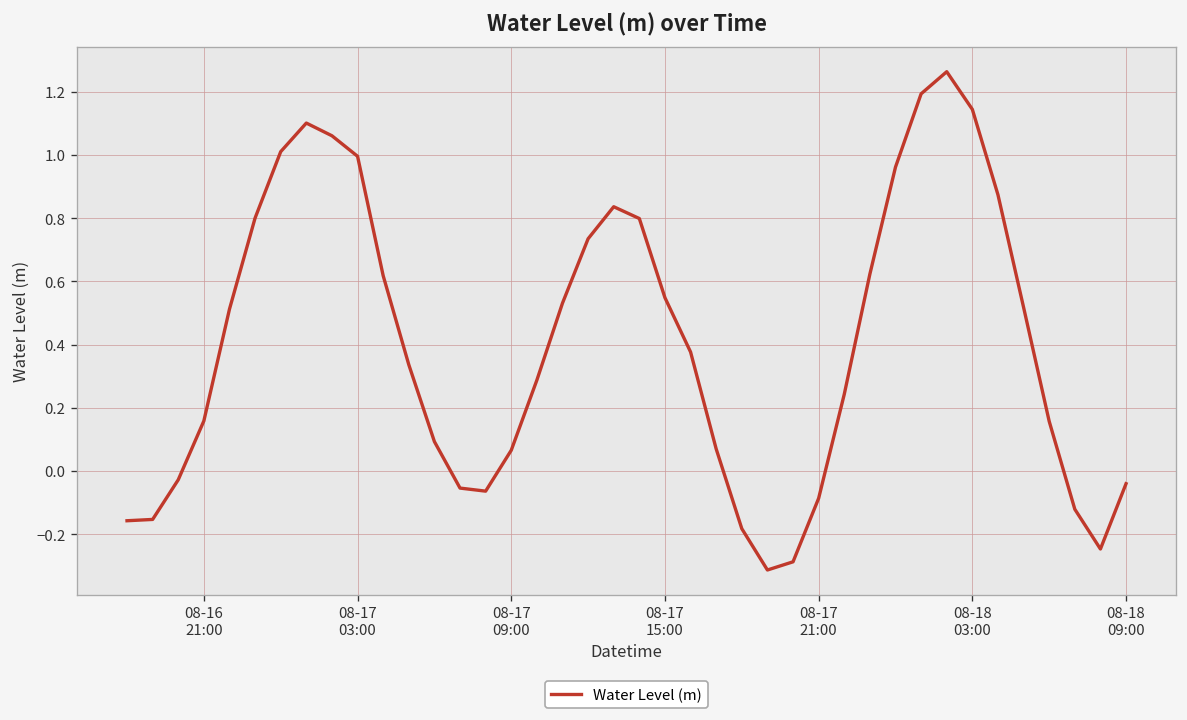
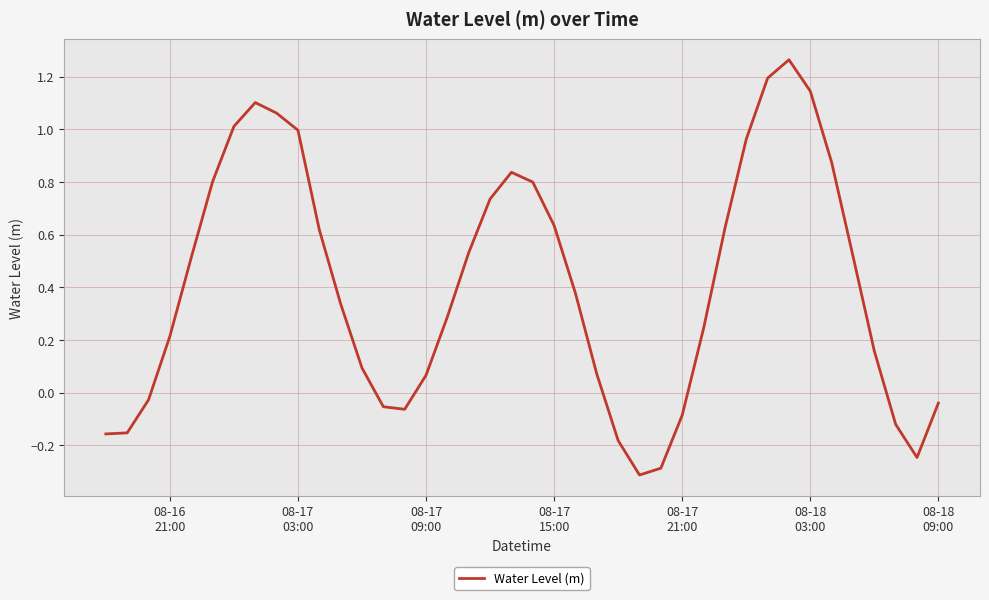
08-16 21:00: 0.16 -> 0.21
08-17 15:00: 0.55 -> 0.63
